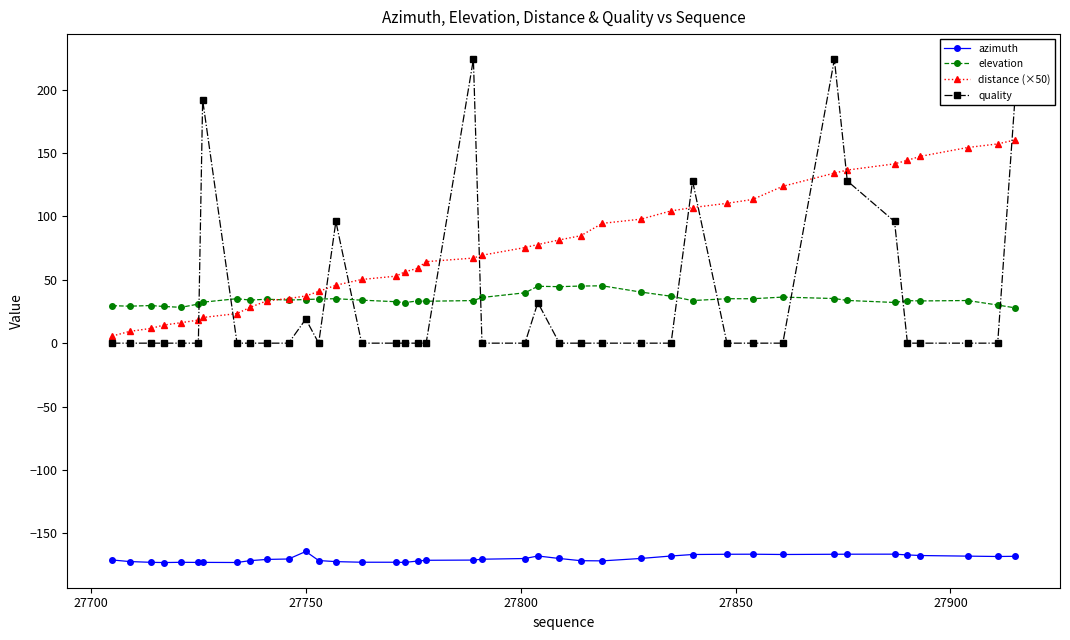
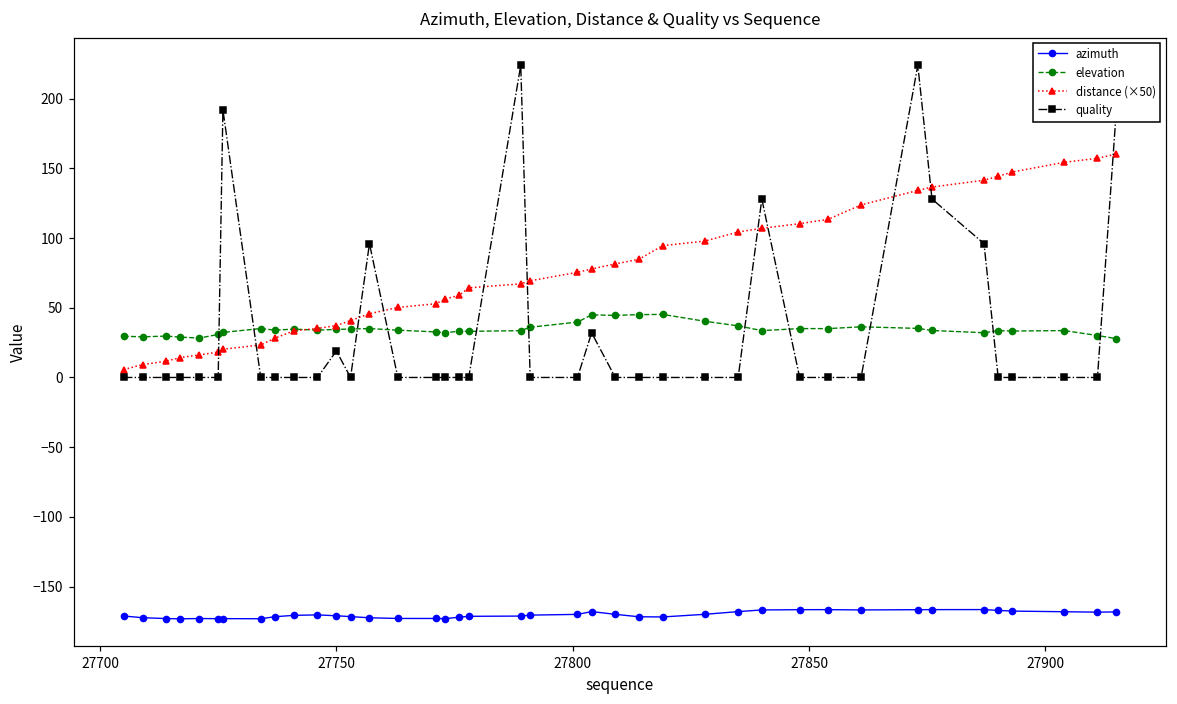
azimuth, 27750: -164 -> -171
